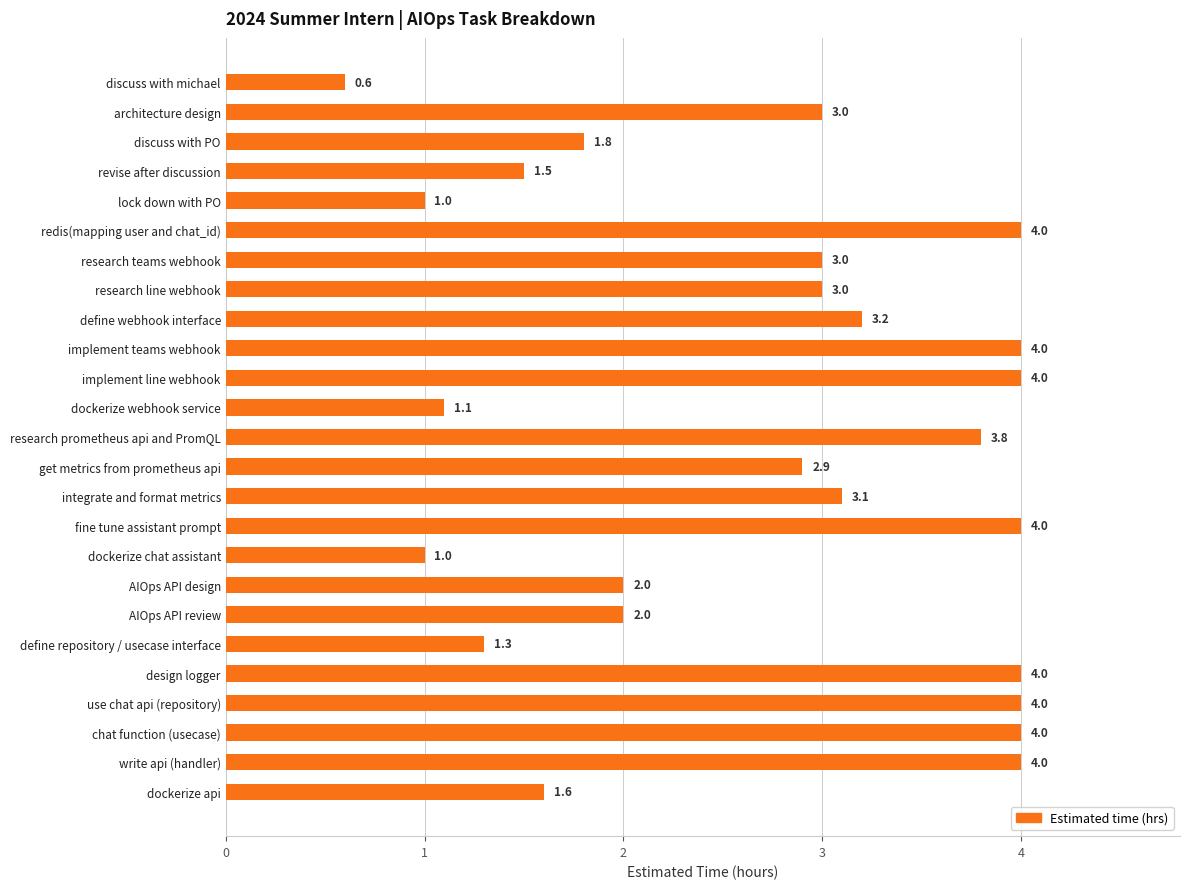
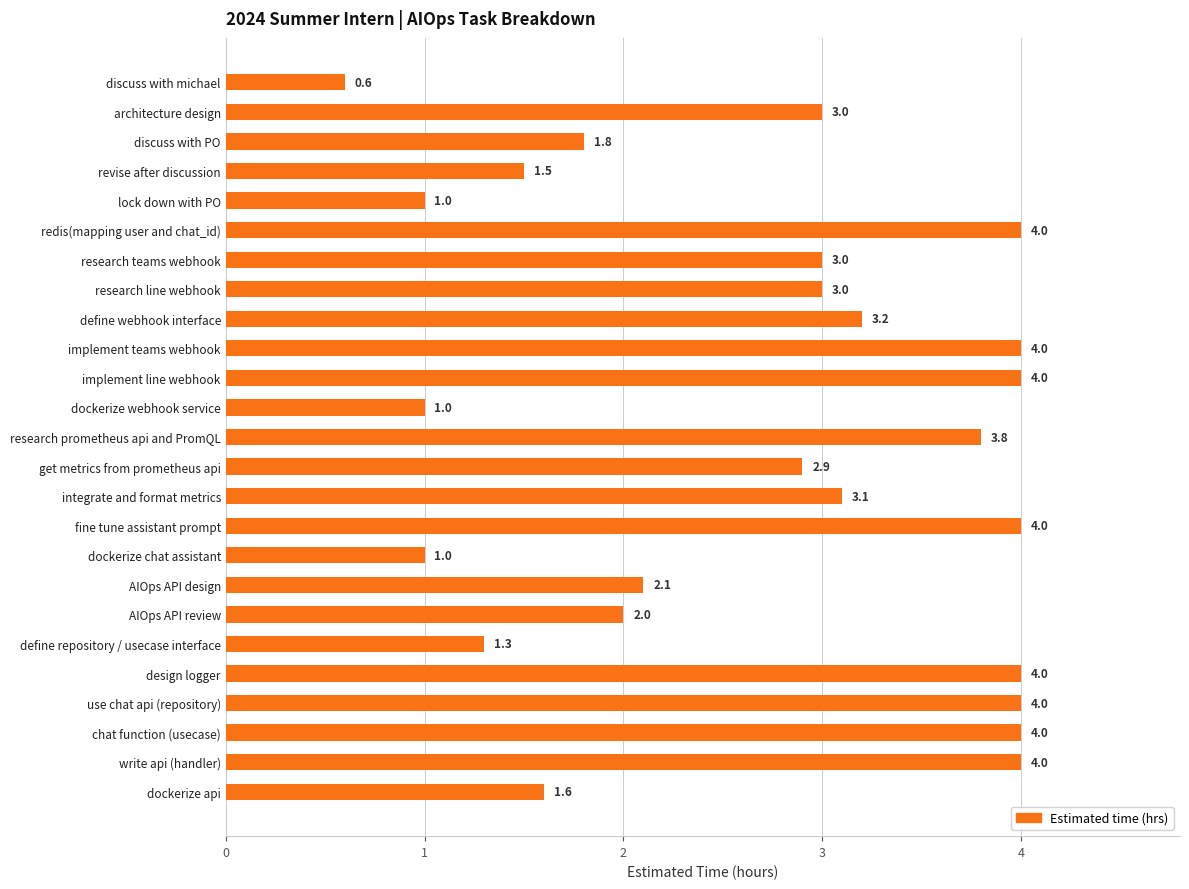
dockerize webhook service: 1.1 -> 1.0
AIOps API design: 2.0 -> 2.1
